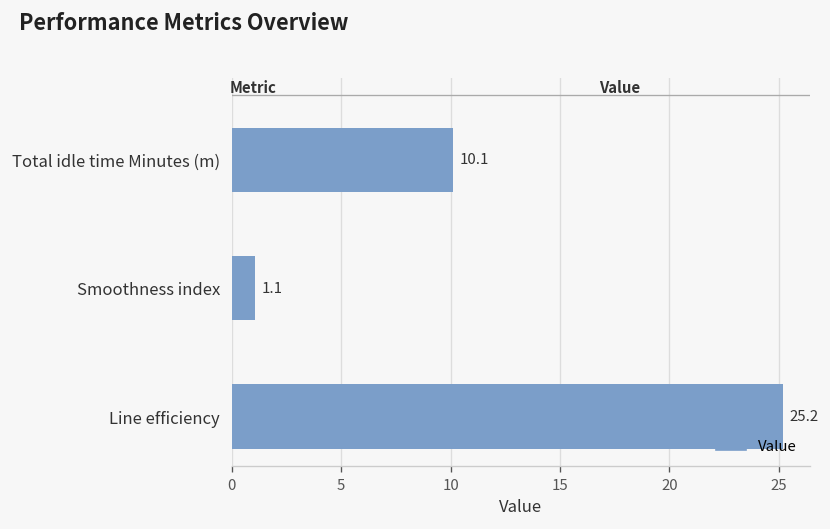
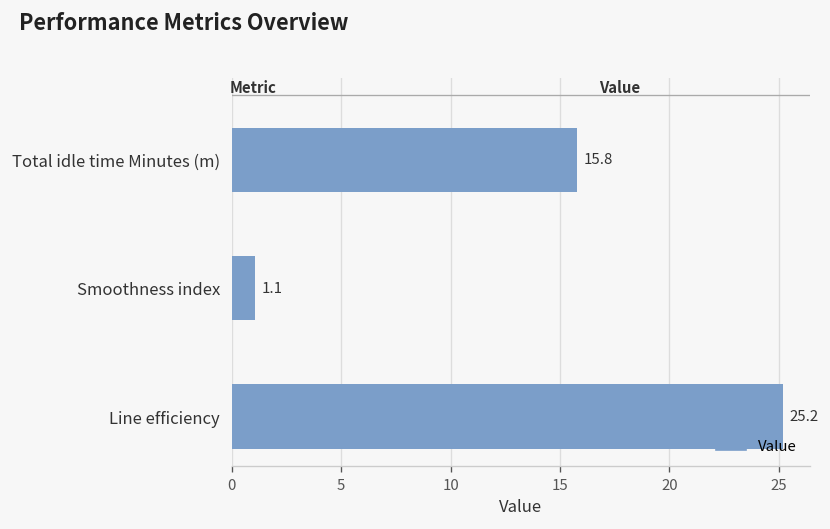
Total idle time Minutes (m): 10.1 -> 15.8
